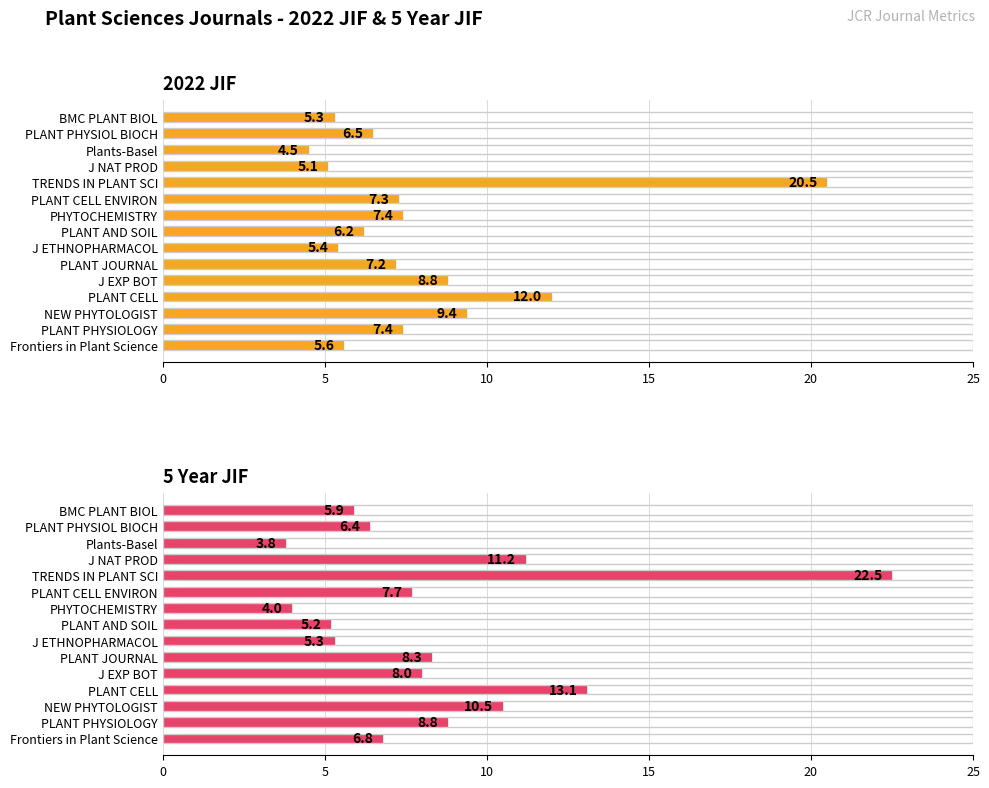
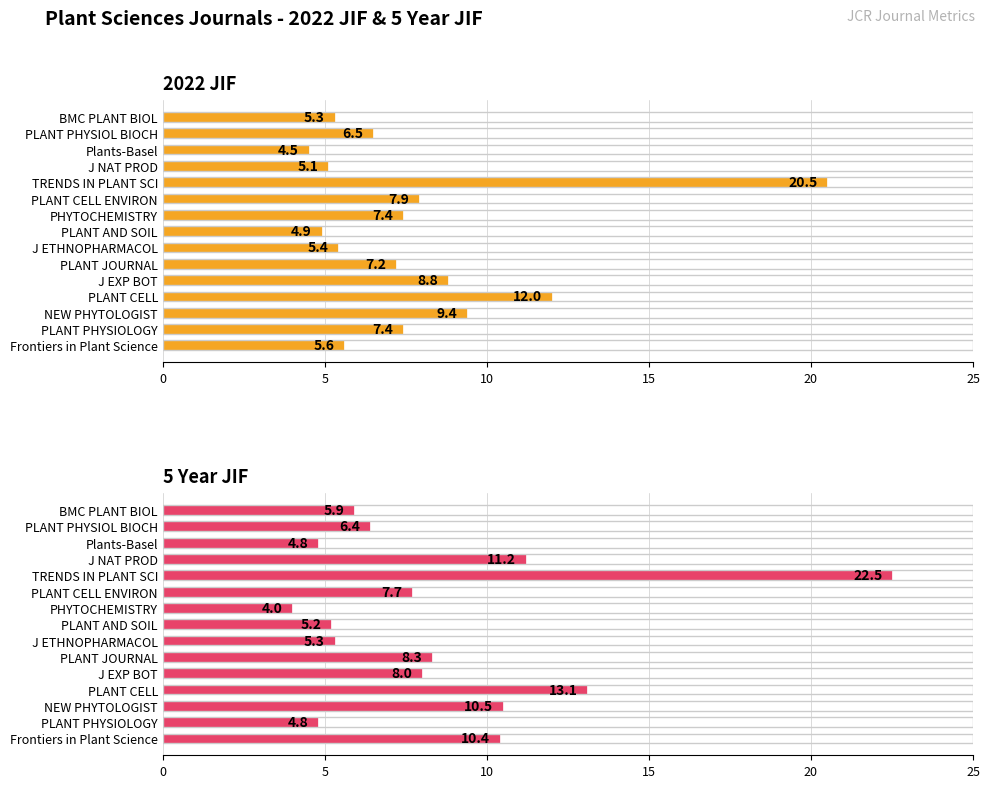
2022 JIF, PLANT CELL ENVIRON: 7.3 -> 7.9
2022 JIF, PLANT AND SOIL: 6.2 -> 4.9
5 Year JIF, Plants-Basel: 3.8 -> 4.8
5 Year JIF, PLANT PHYSIOLOGY: 8.8 -> 4.8
5 Year JIF, Frontiers in Plant Science: 6.8 -> 10.4
